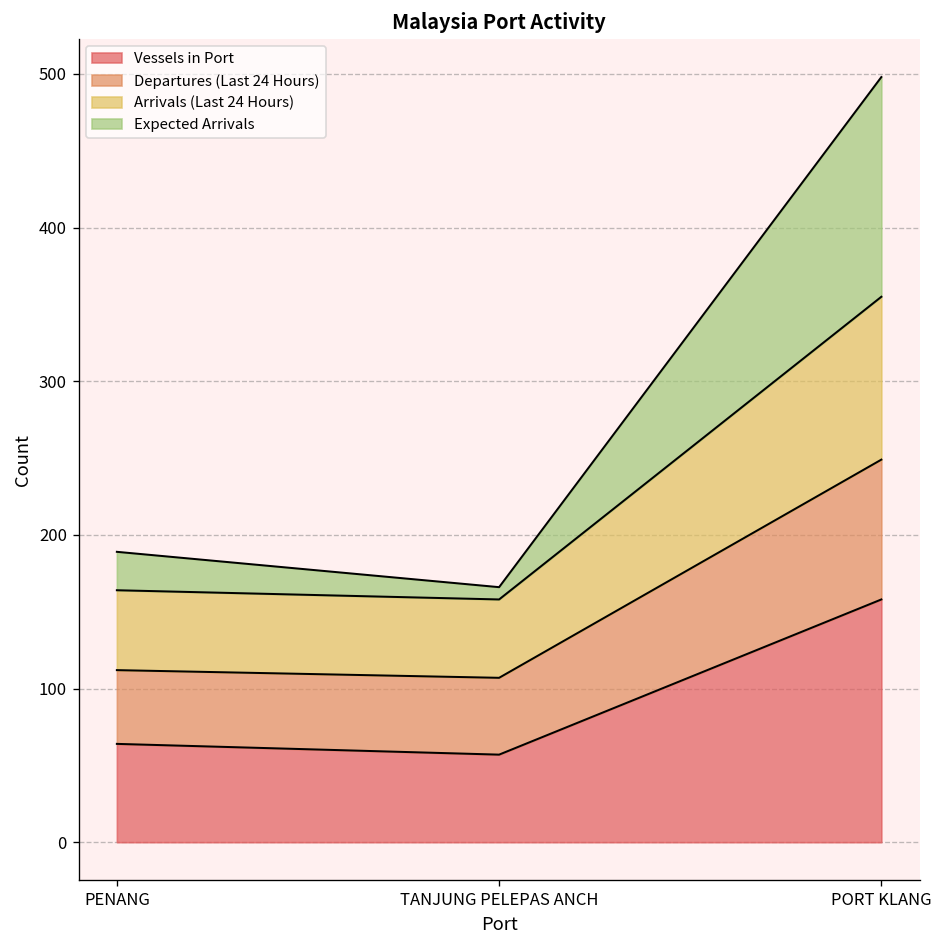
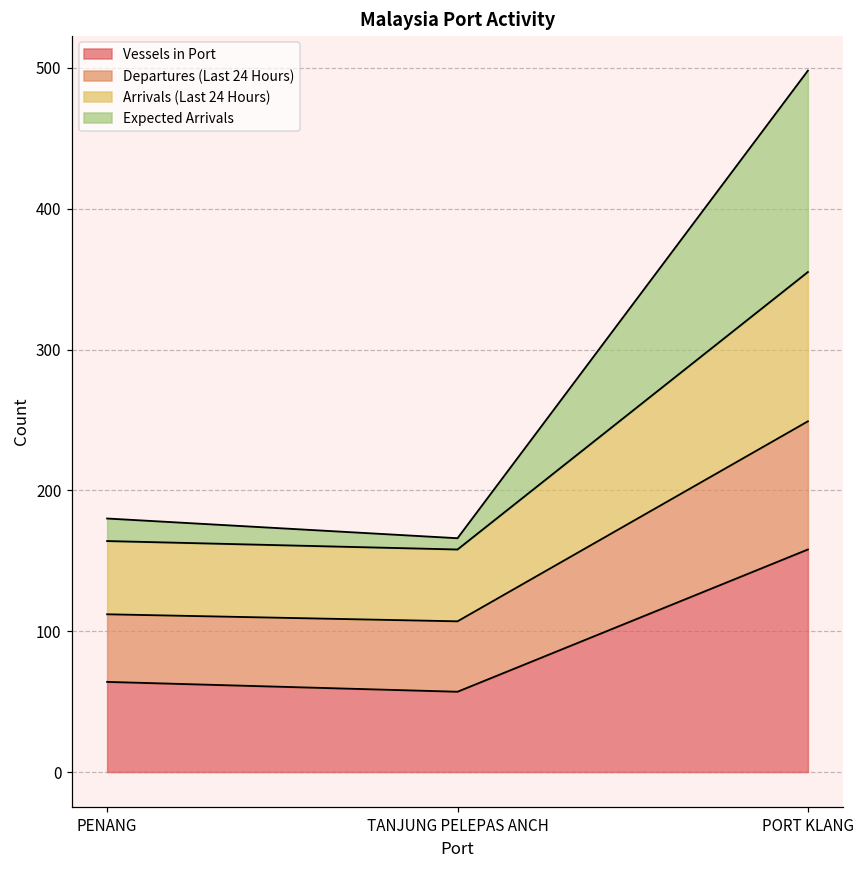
Expected Arrivals, PENANG: 25 -> 16
